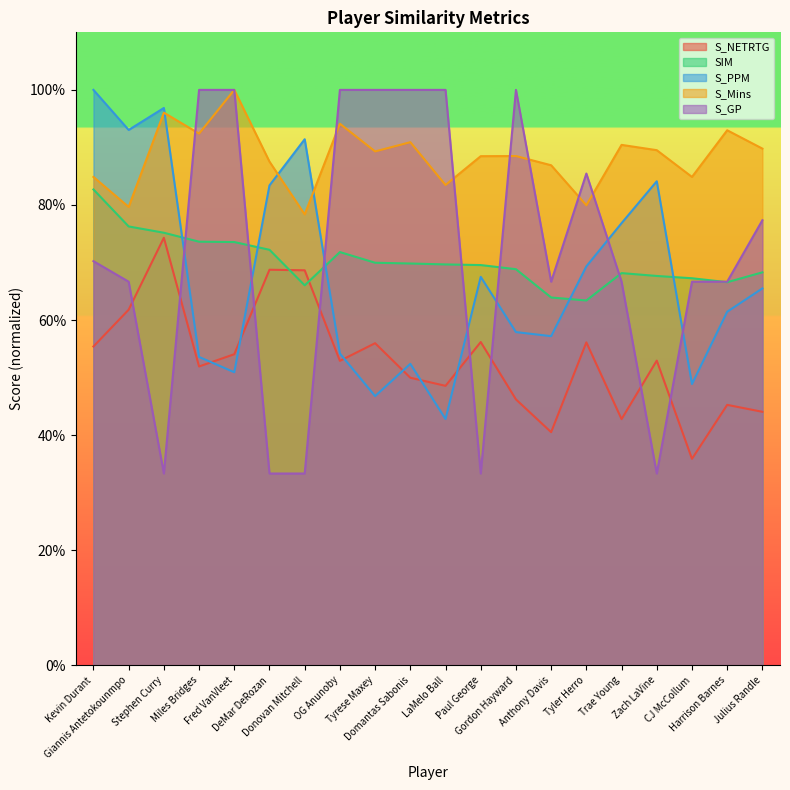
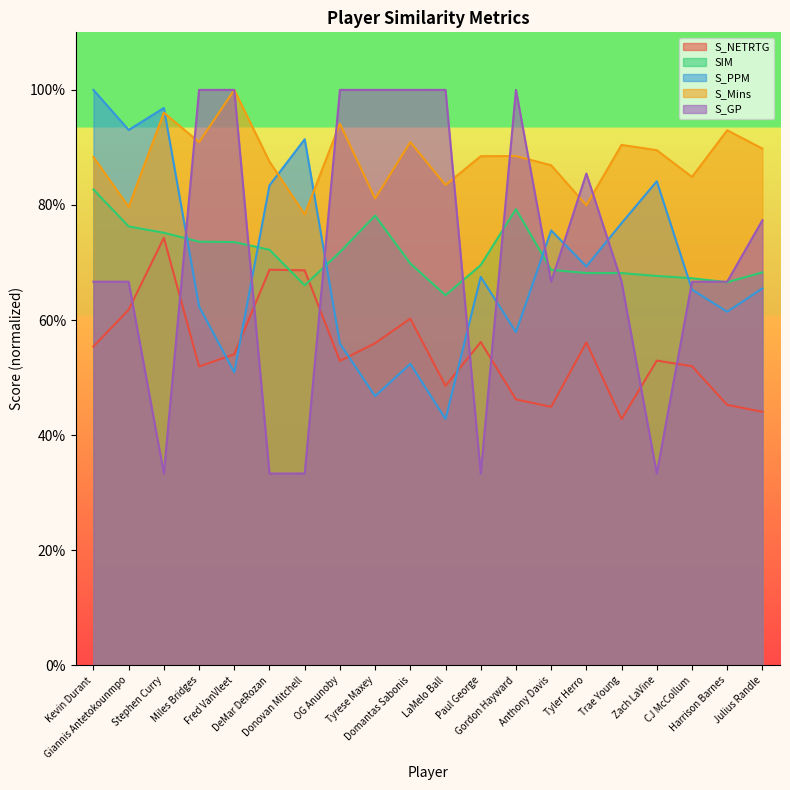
S_Mins, Kevin Durant: 85% -> 88%
S_GP, Kevin Durant: 70% -> 67%
S_PPM, Miles Bridges: 54% -> 62%
S_Mins, Miles Bridges: 92% -> 91%
S_PPM, OG Anunoby: 54% -> 56%
SIM, Tyrese Maxey: 70% -> 78%
S_Mins, Tyrese Maxey: 89% -> 81%
S_NETRTG, Domantas Sabonis: 50% -> 60%
SIM, LaMelo Ball: 70% -> 64%
SIM, Gordon Hayward: 69% -> 79%
S_NETRTG, Anthony Davis: 41% -> 45%
SIM, Anthony Davis: 64% -> 69%
S_PPM, Anthony Davis: 57% -> 76%
SIM, Tyler Herro: 63% -> 68%
S_NETRTG, CJ McCollum: 36% -> 52%
S_PPM, CJ McCollum: 49% -> 65%
